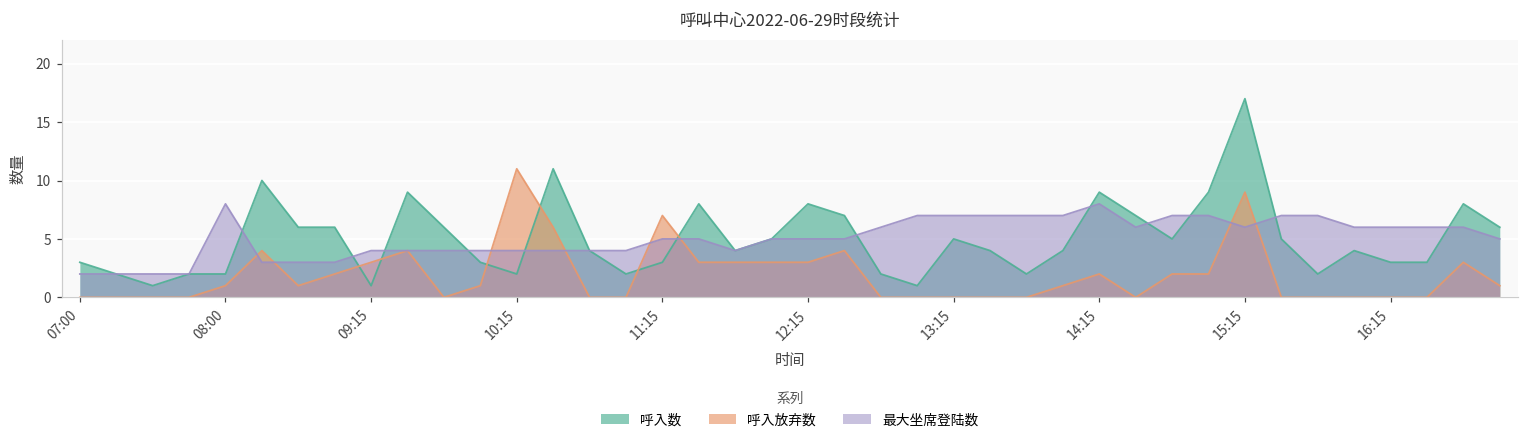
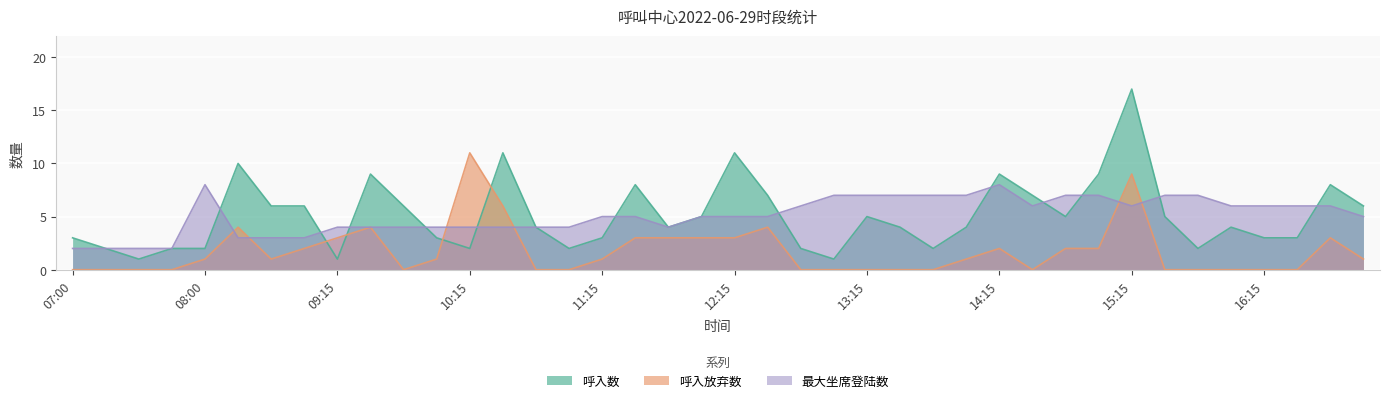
呼入放弃数, 11:15: 7 -> 1
呼入数, 12:15: 8 -> 11
